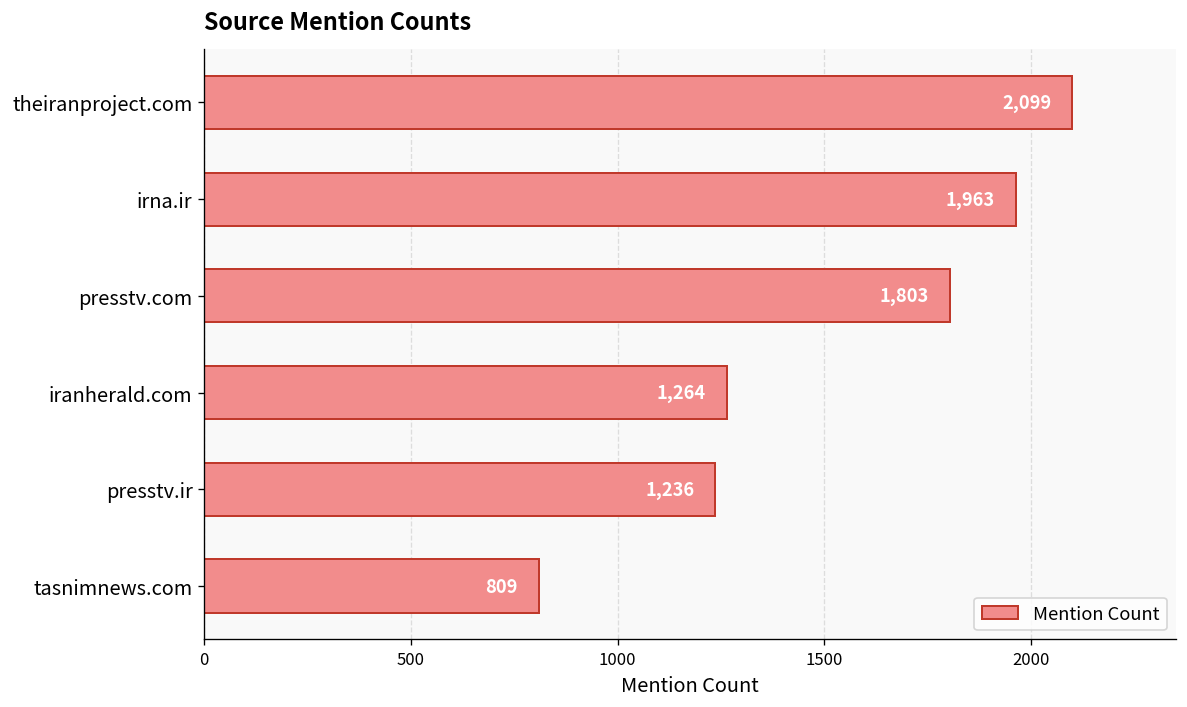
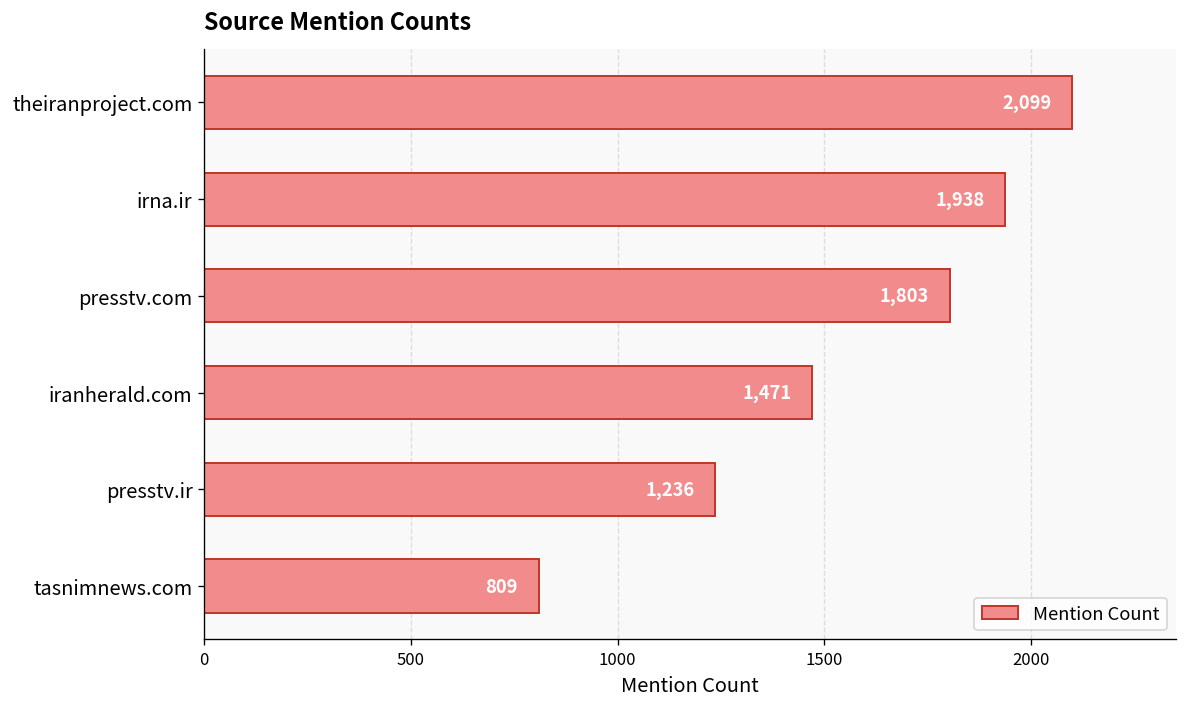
irna.ir: 1,963 -> 1,938
iranherald.com: 1,264 -> 1,471
